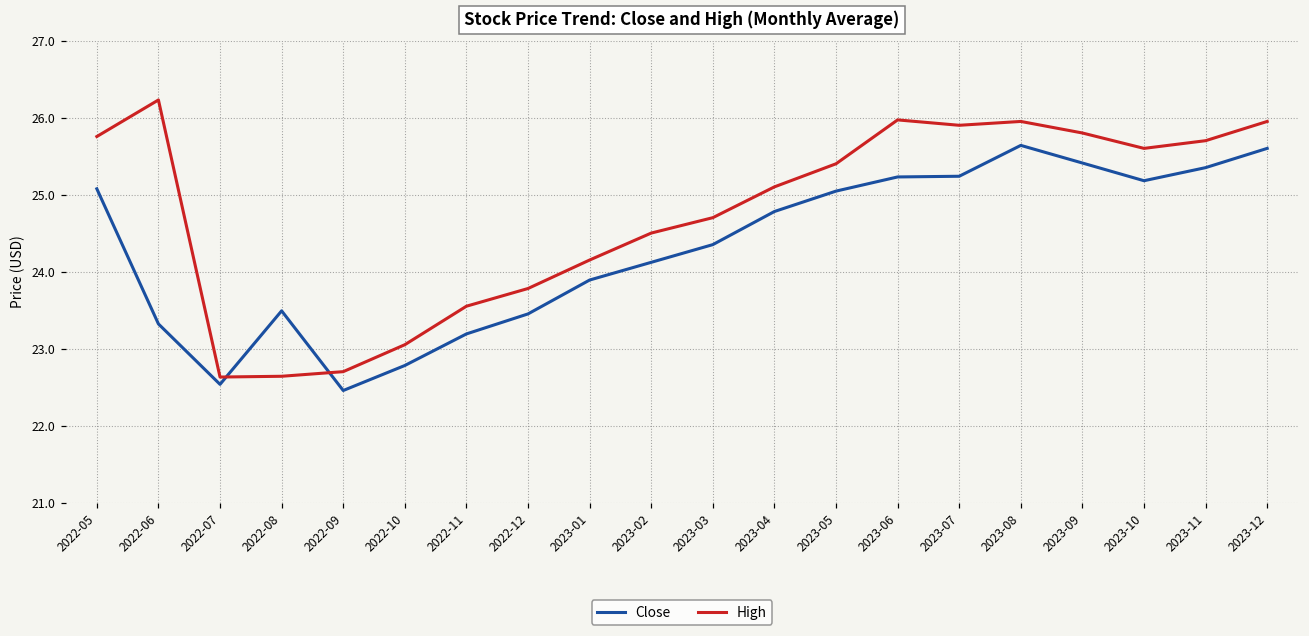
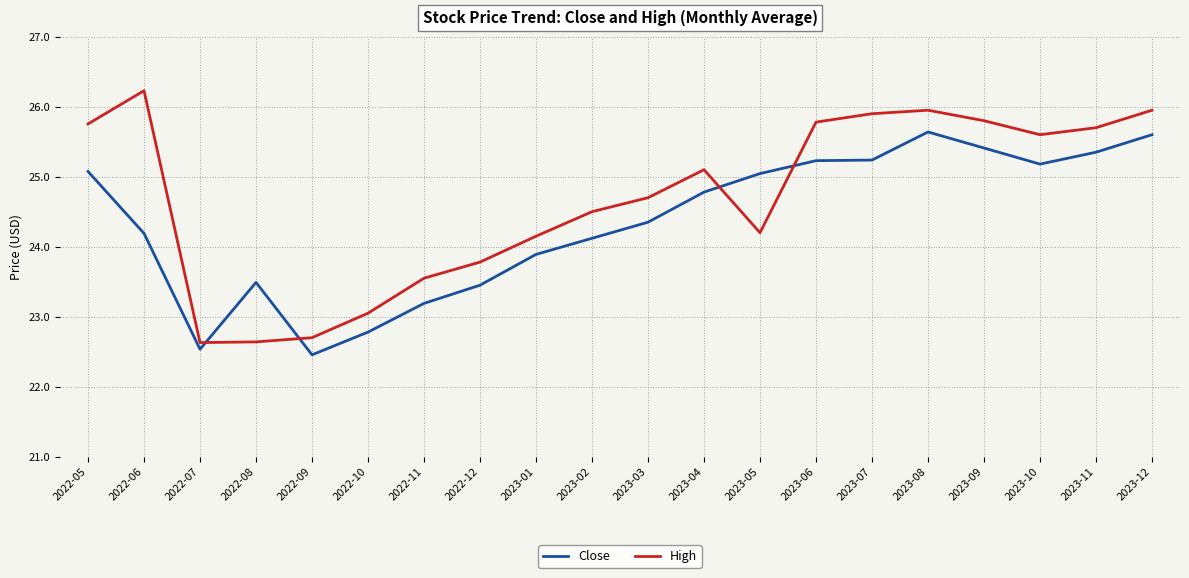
Close, 2022-06: 23.3 -> 24.2
High, 2023-05: 25.4 -> 24.2
High, 2023-06: 26.0 -> 25.8
